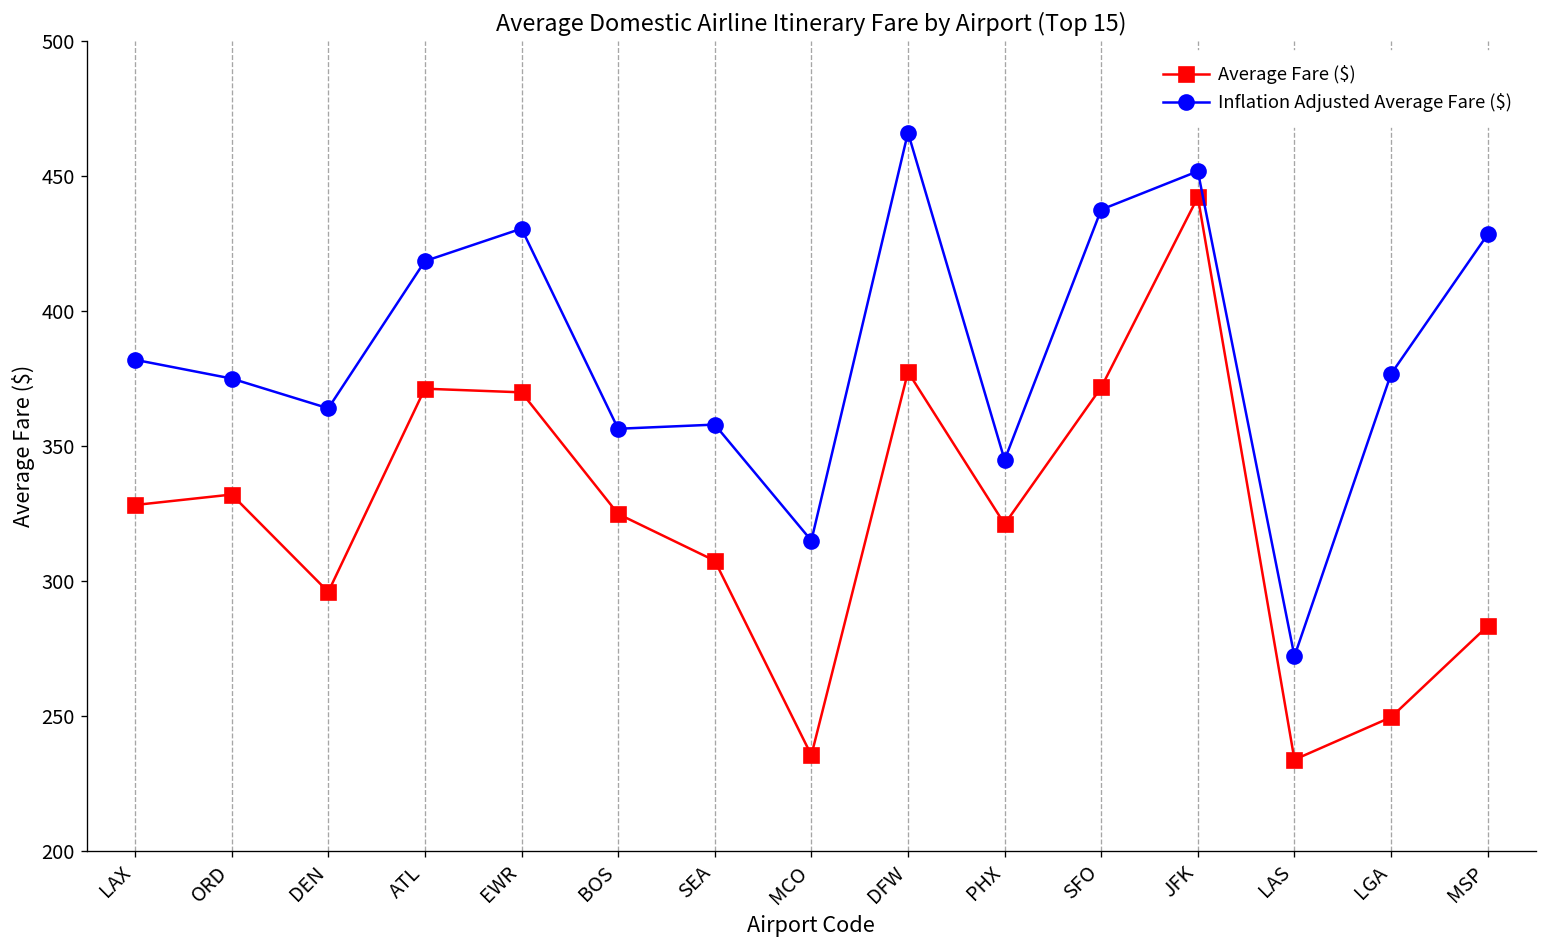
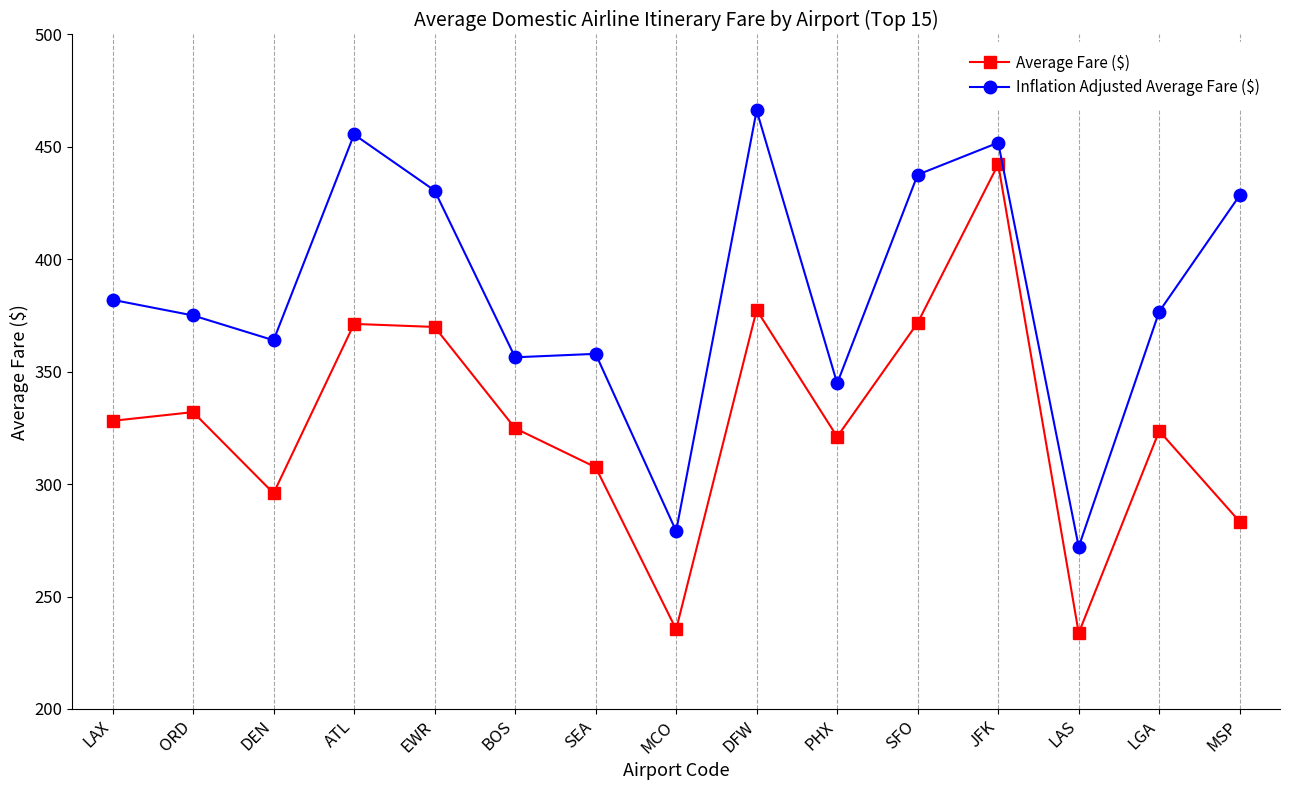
Inflation Adjusted Average Fare ($), ATL: 419 -> 456
Inflation Adjusted Average Fare ($), MCO: 315 -> 279
Average Fare ($), LGA: 250 -> 324
